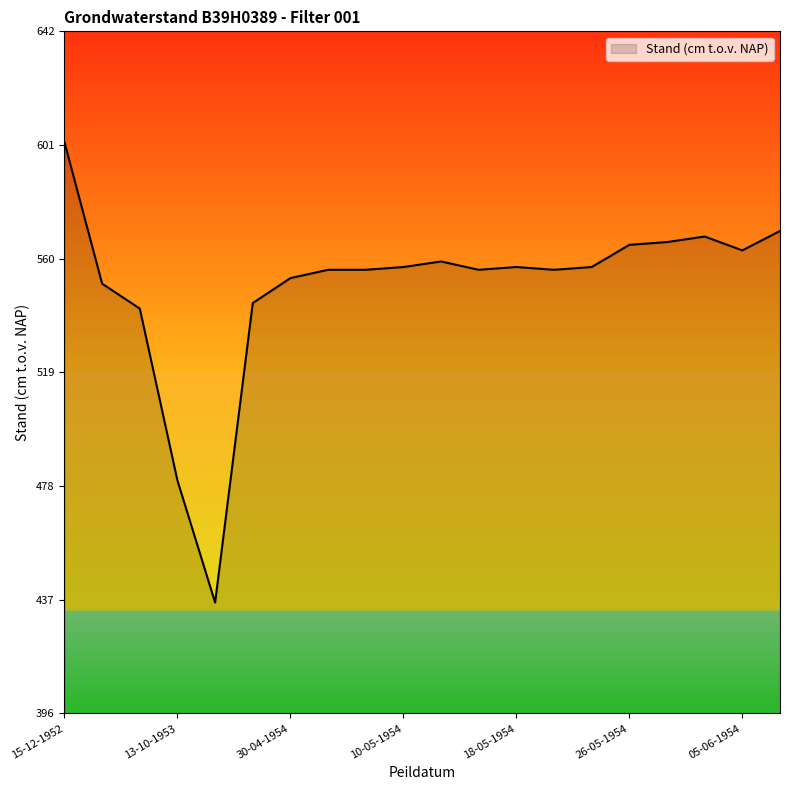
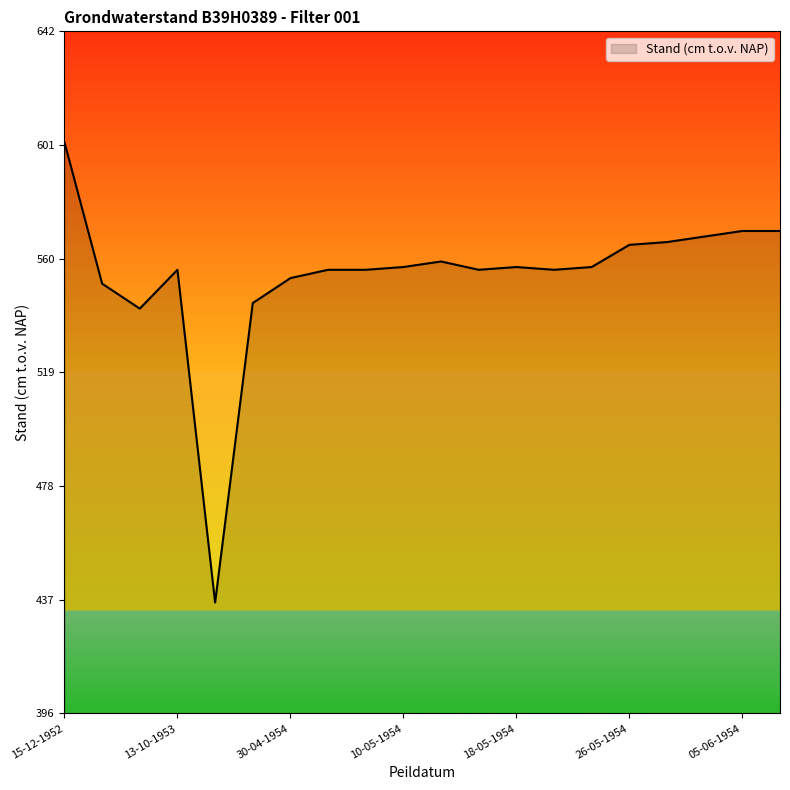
13-10-1953: 480 -> 556
05-06-1954: 563 -> 570
